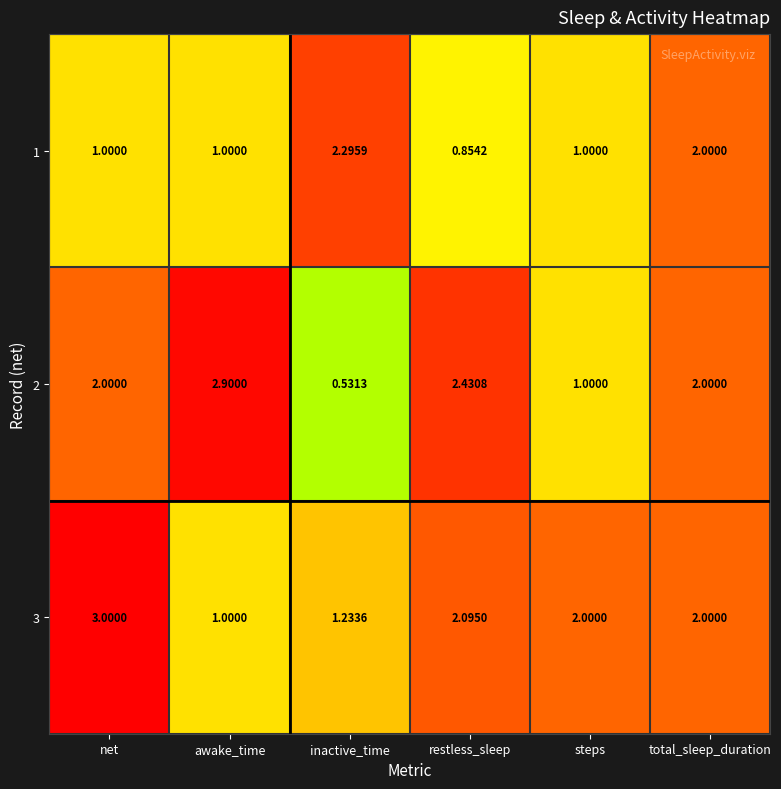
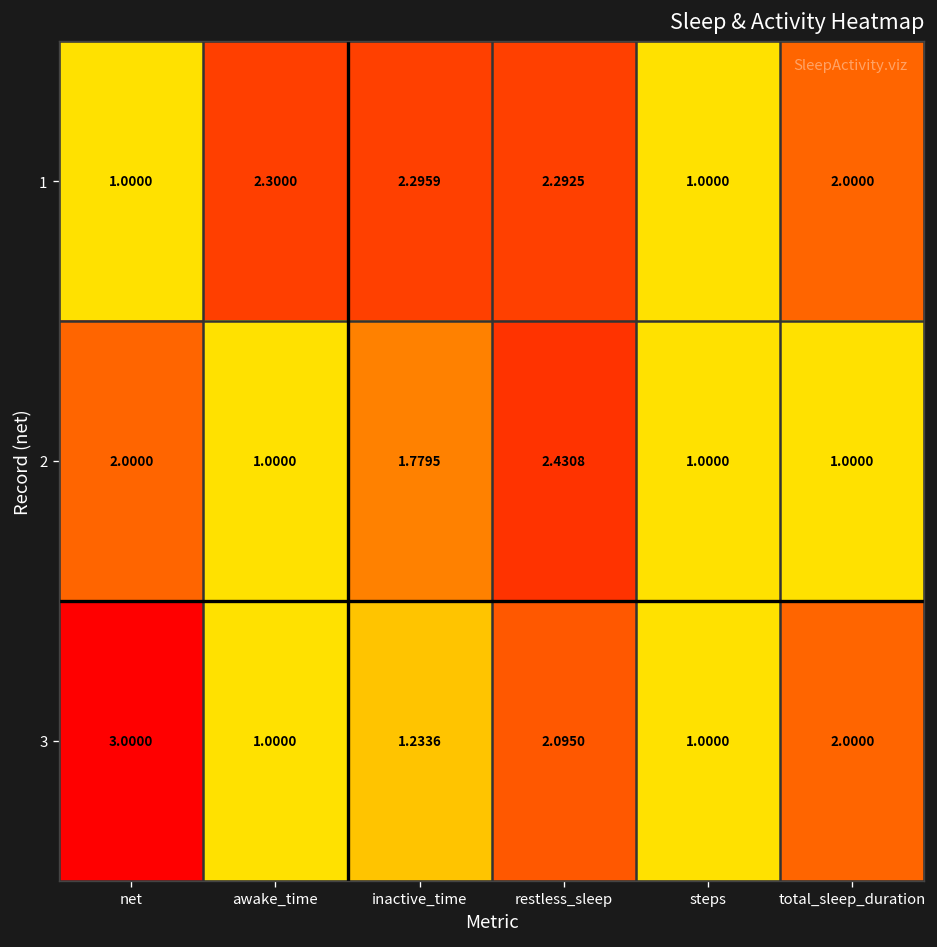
1, awake_time: 1.0000 -> 2.3000
1, restless_sleep: 0.8542 -> 2.2925
2, awake_time: 2.9000 -> 1.0000
2, inactive_time: 0.5313 -> 1.7795
2, total_sleep_duration: 2.0000 -> 1.0000
3, steps: 2.0000 -> 1.0000
